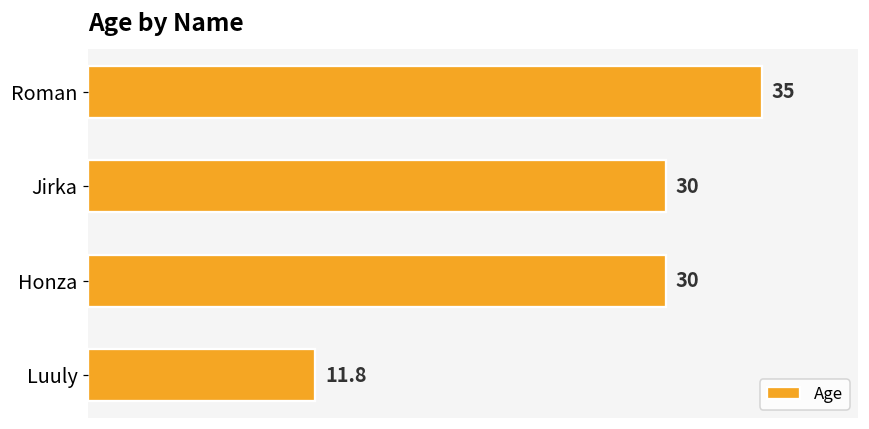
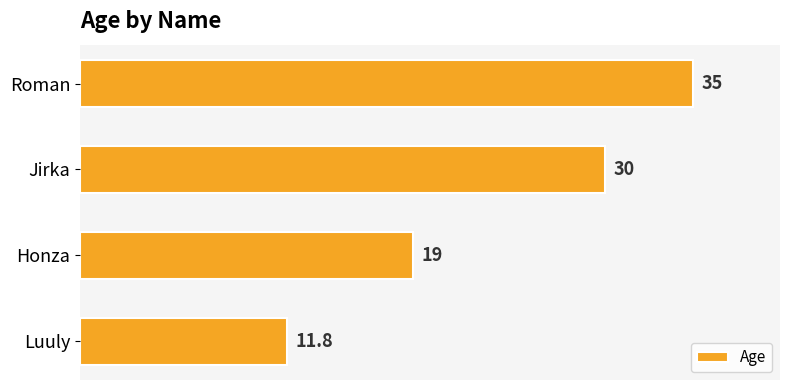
Honza: 30 -> 19
